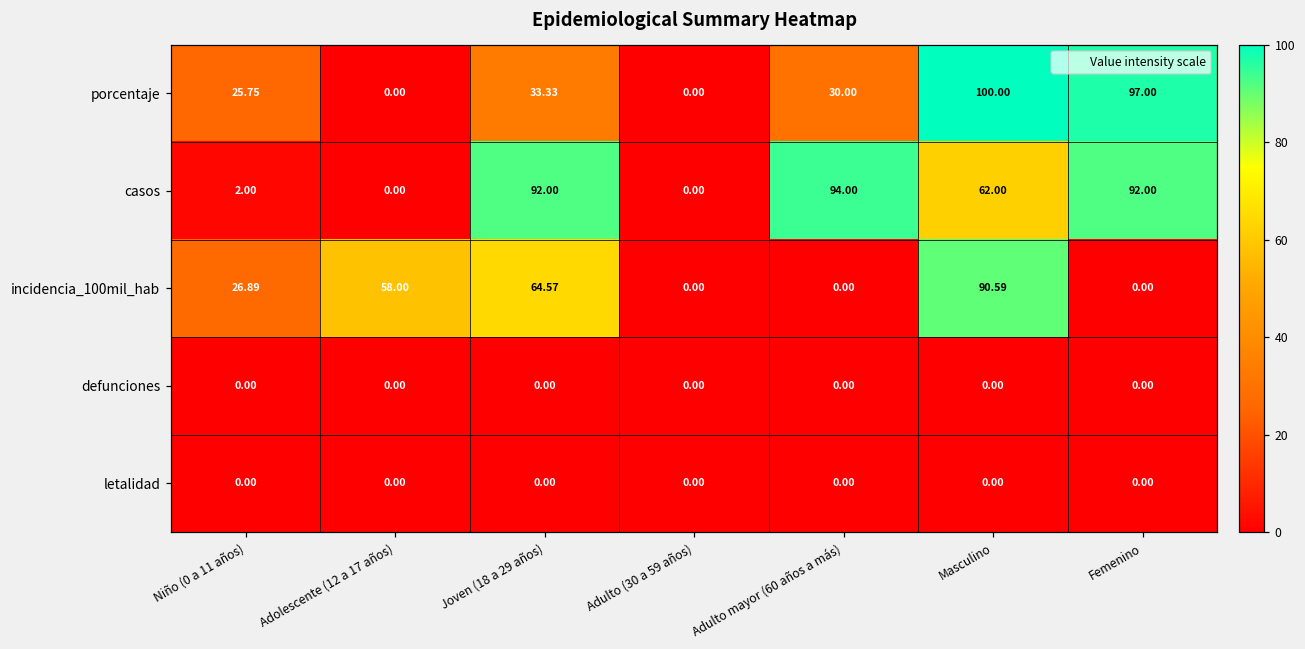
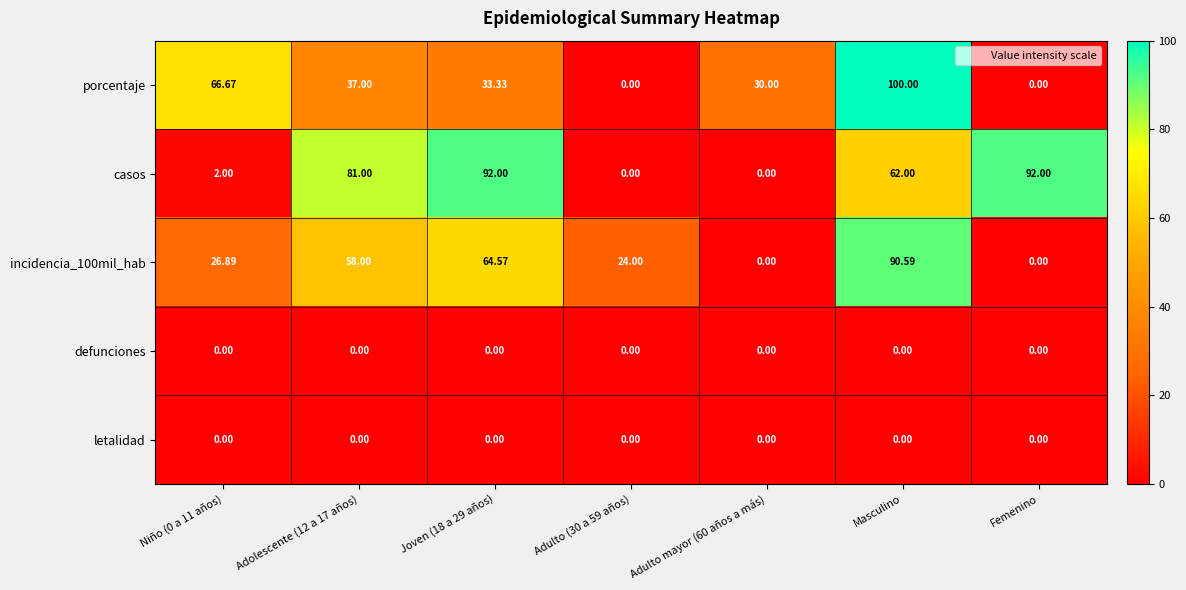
porcentaje, Niño (0 a 11 años): 25.75 -> 66.67
porcentaje, Adolescente (12 a 17 años): 0.00 -> 37.00
porcentaje, Femenino: 97.00 -> 0.00
casos, Adolescente (12 a 17 años): 0.00 -> 81.00
casos, Adulto mayor (60 años a más): 94.00 -> 0.00
incidencia_100mil_hab, Adulto (30 a 59 años): 0.00 -> 24.00
